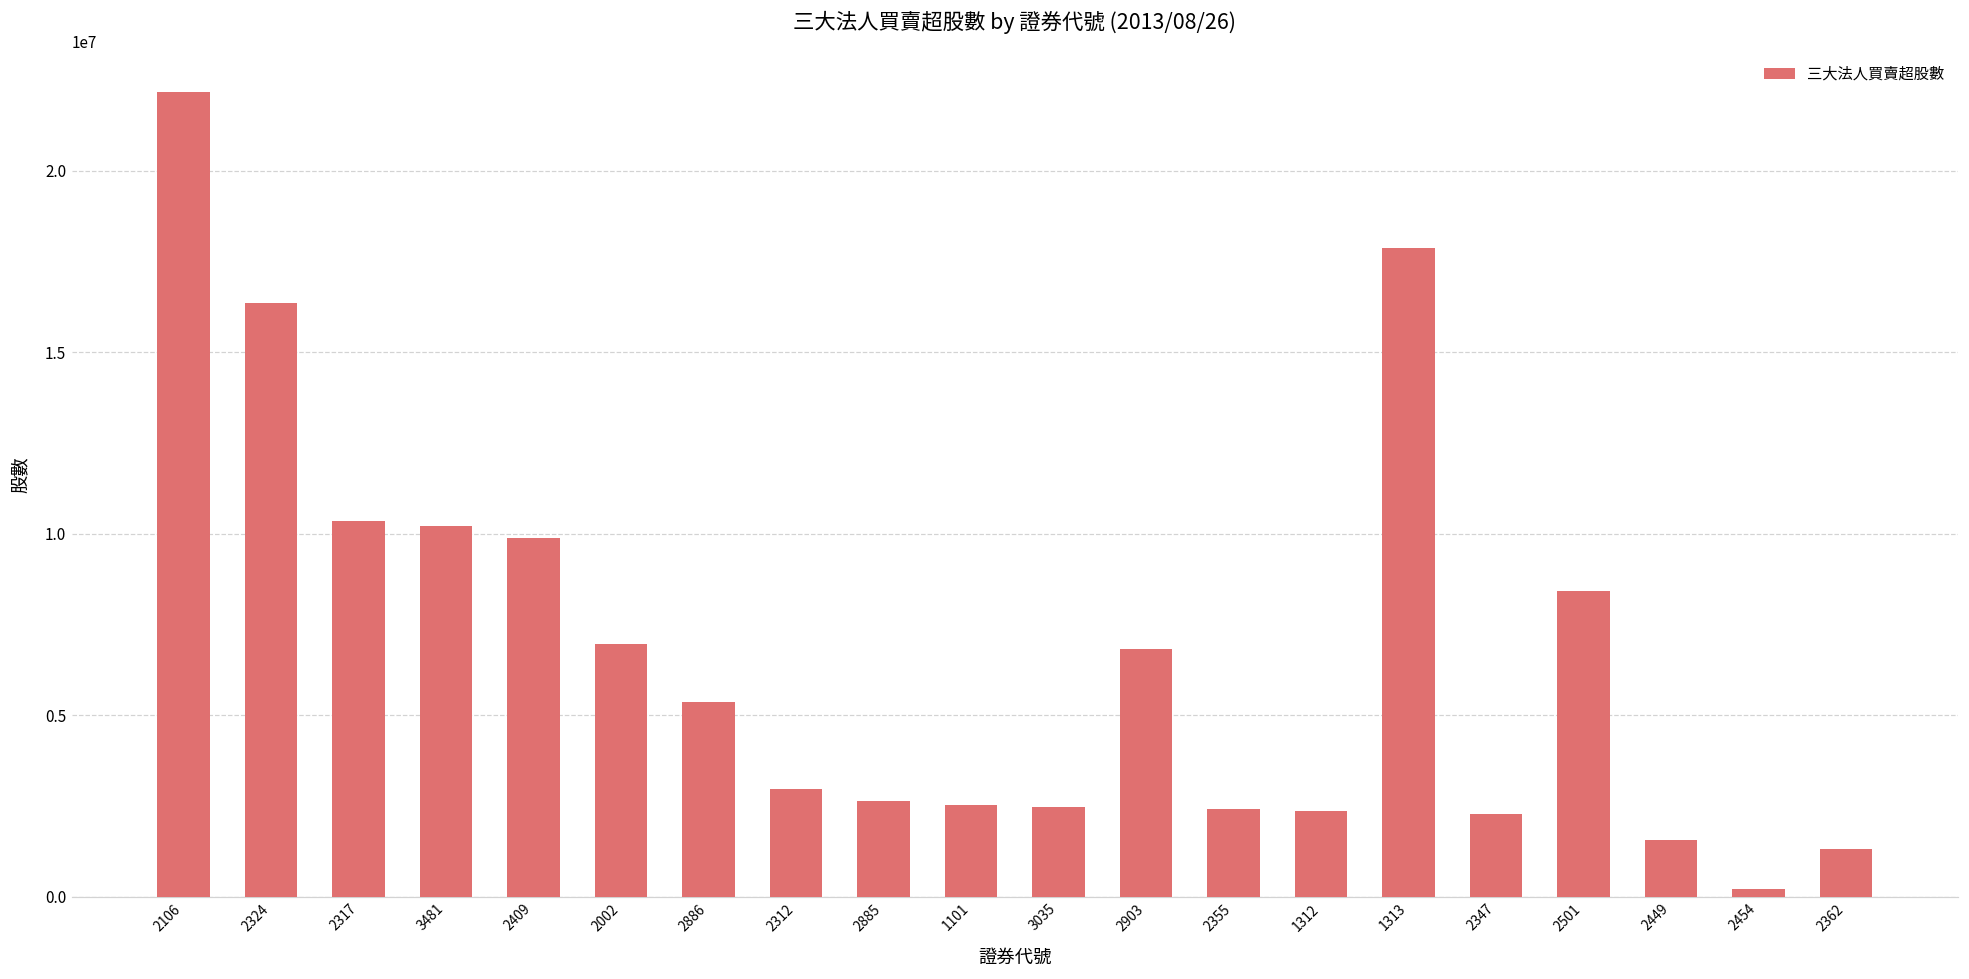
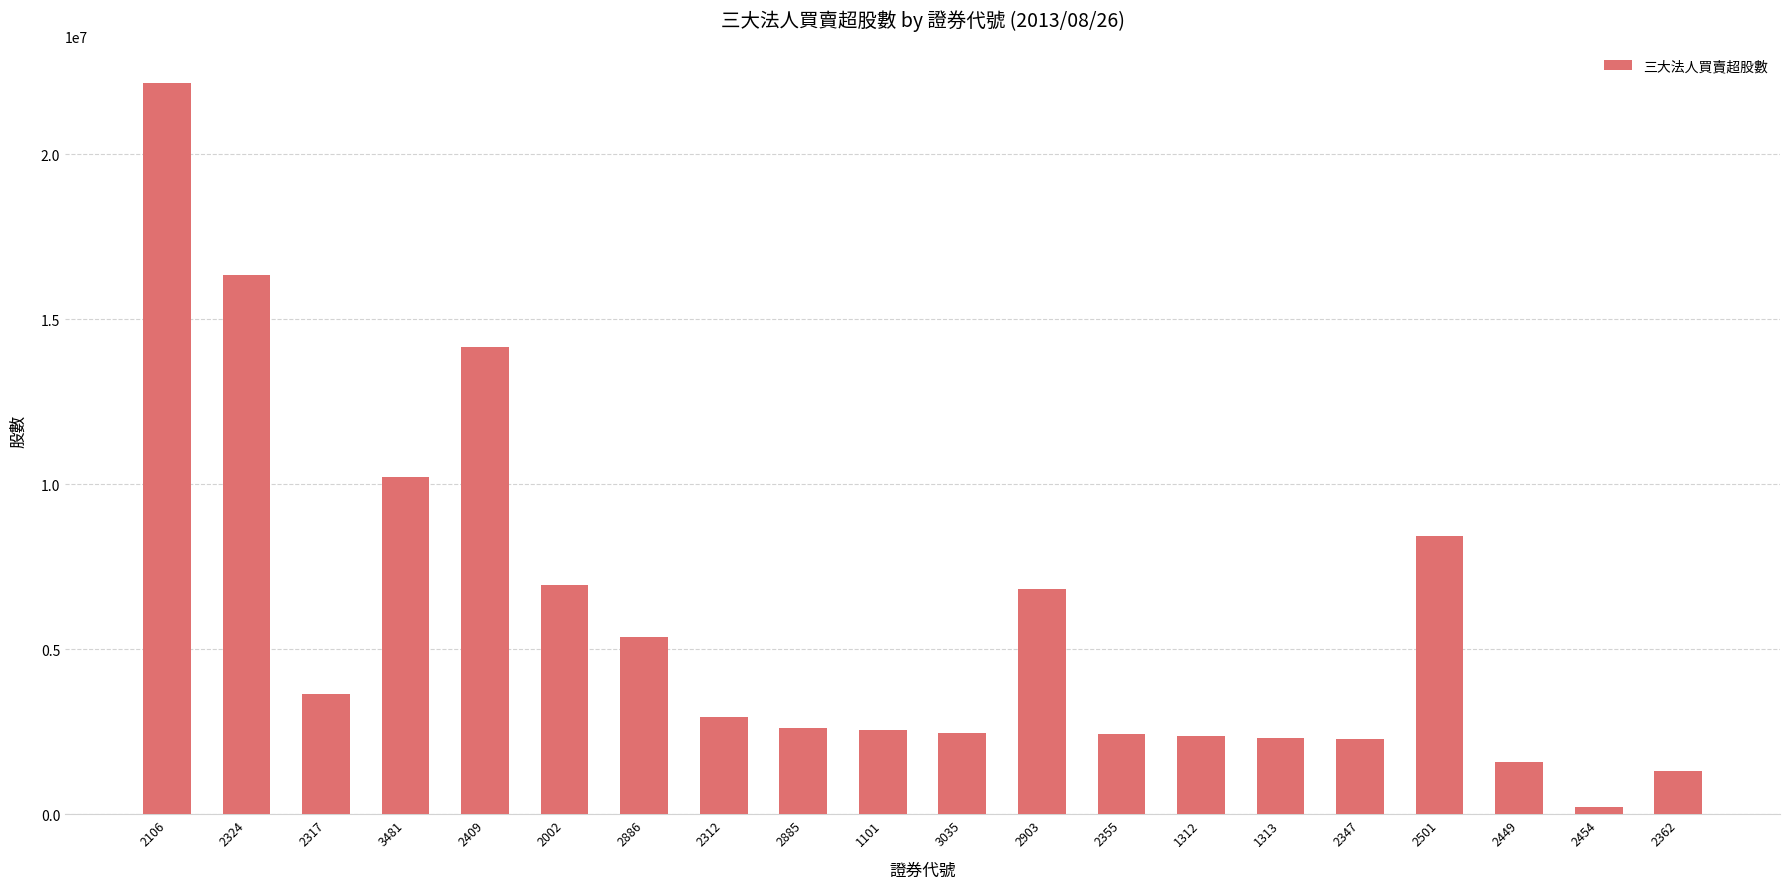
2317: 10400000 -> 3600000
2409: 9900000 -> 14100000
1313: 17900000 -> 2300000
